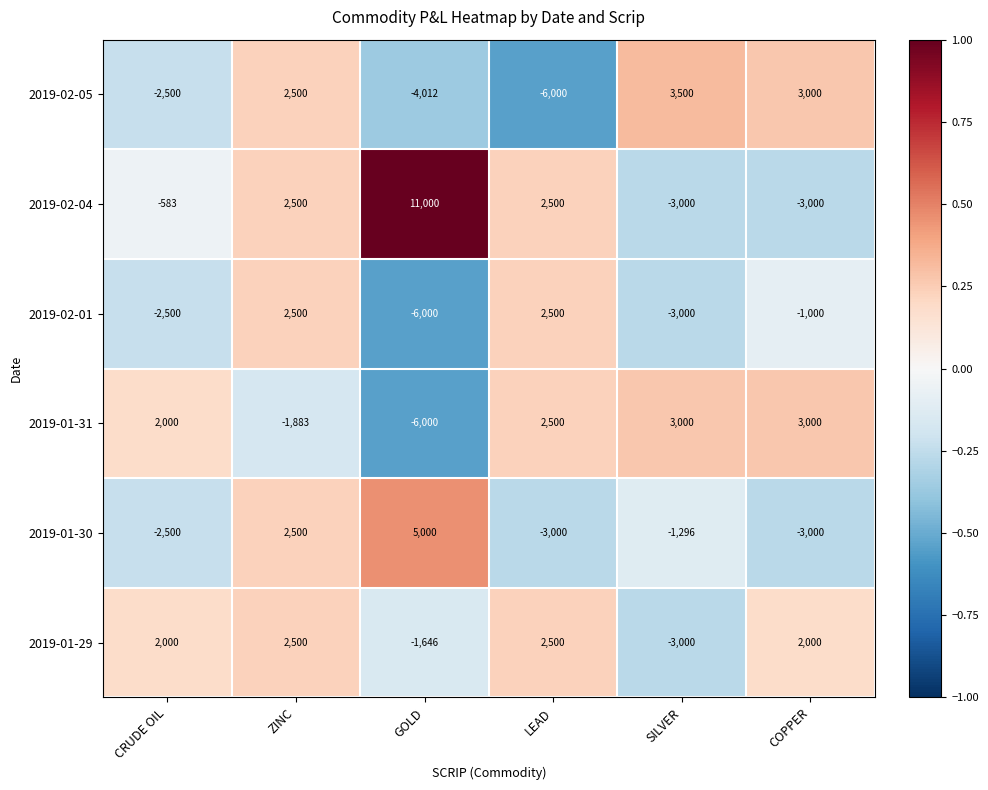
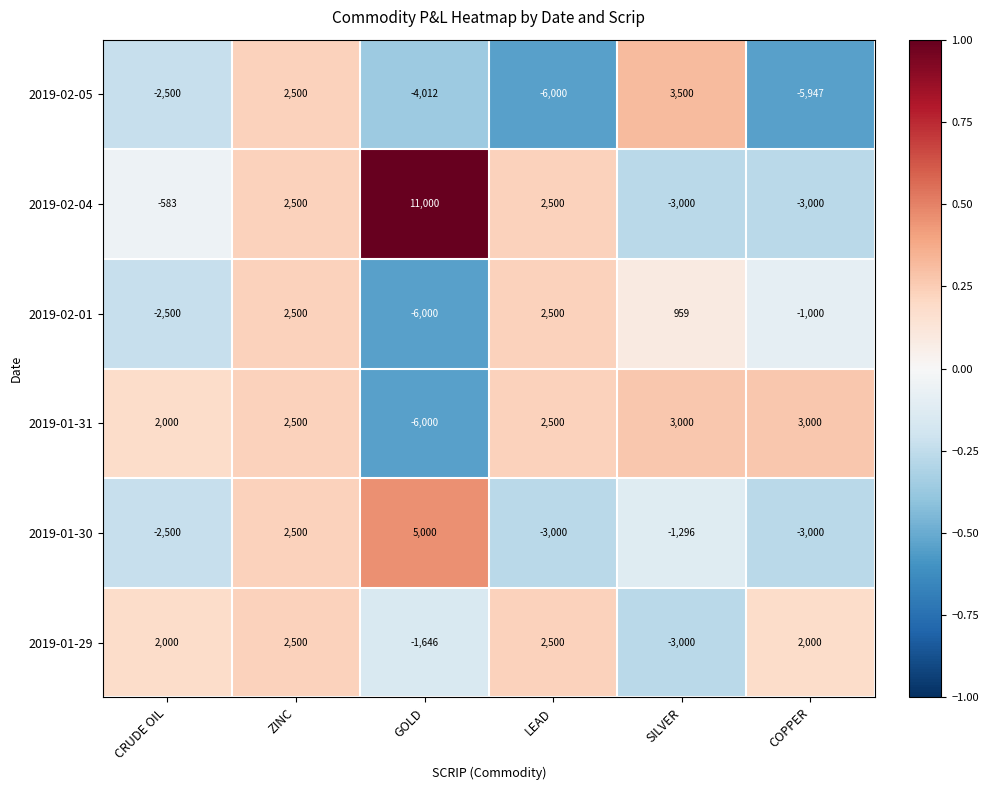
2019-02-05, COPPER: 3,000 -> -5,947
2019-02-01, SILVER: -3,000 -> 959
2019-01-31, ZINC: -1,883 -> 2,500
